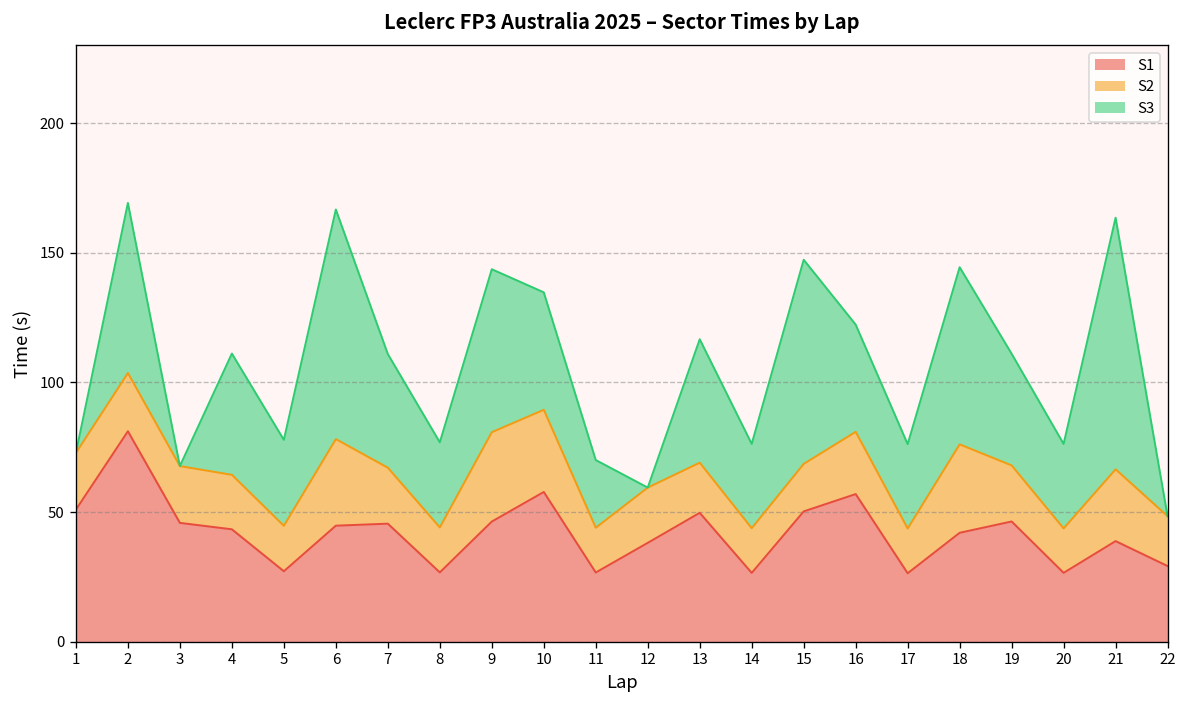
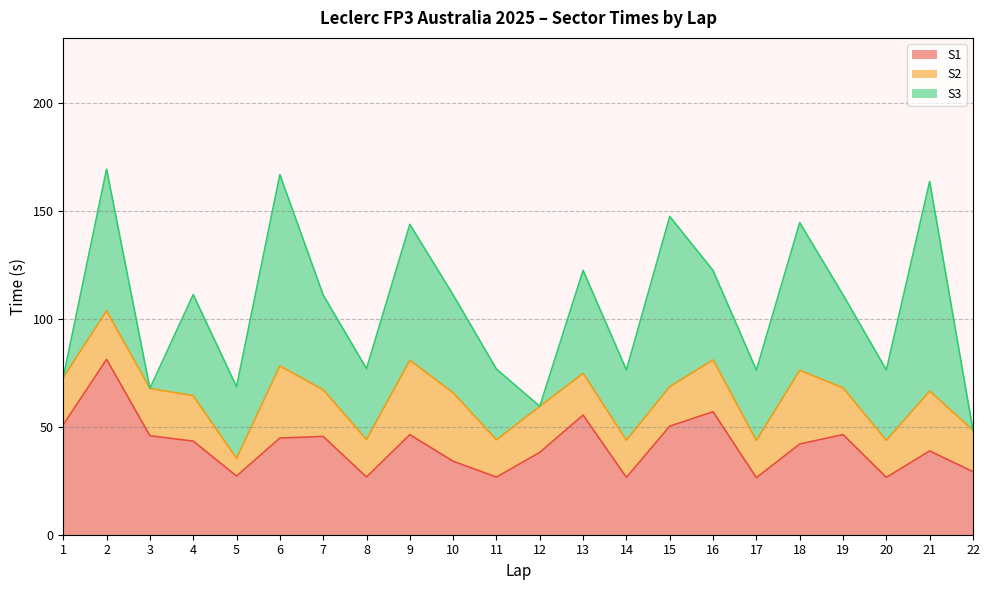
S2, 5: 18 -> 8
S1, 10: 58 -> 34
S3, 11: 26 -> 33
S1, 13: 50 -> 55
